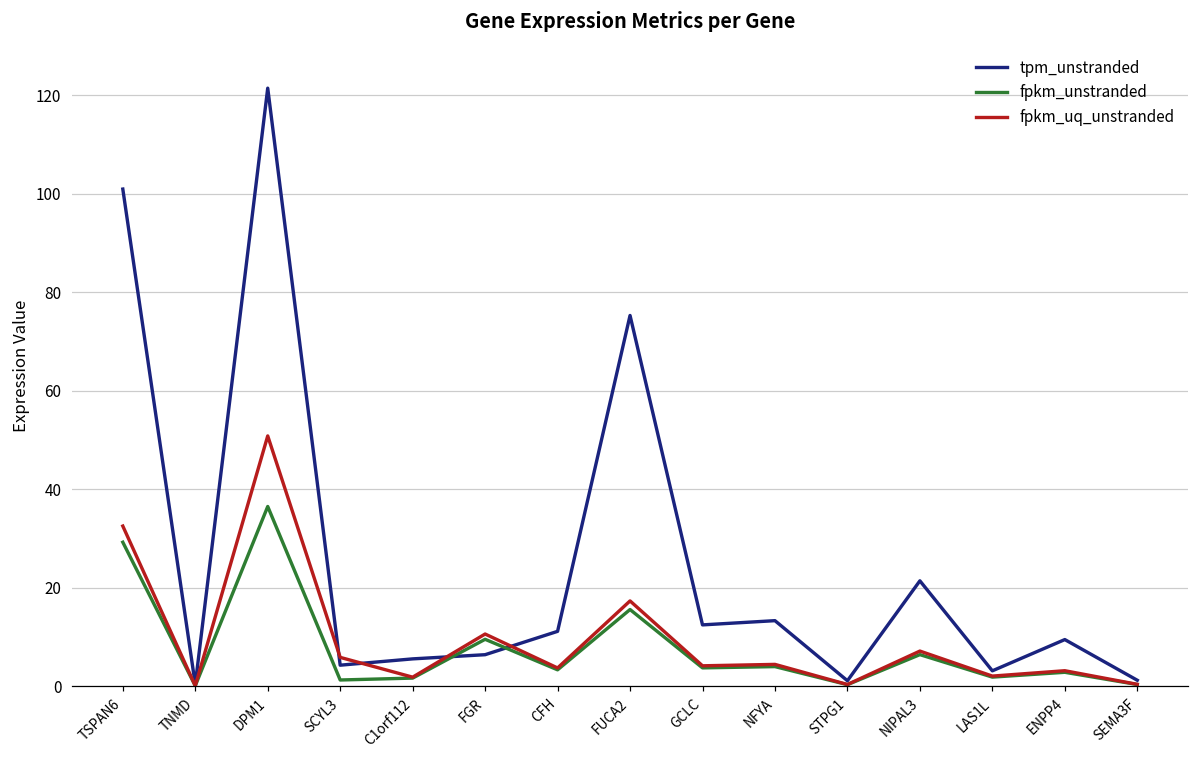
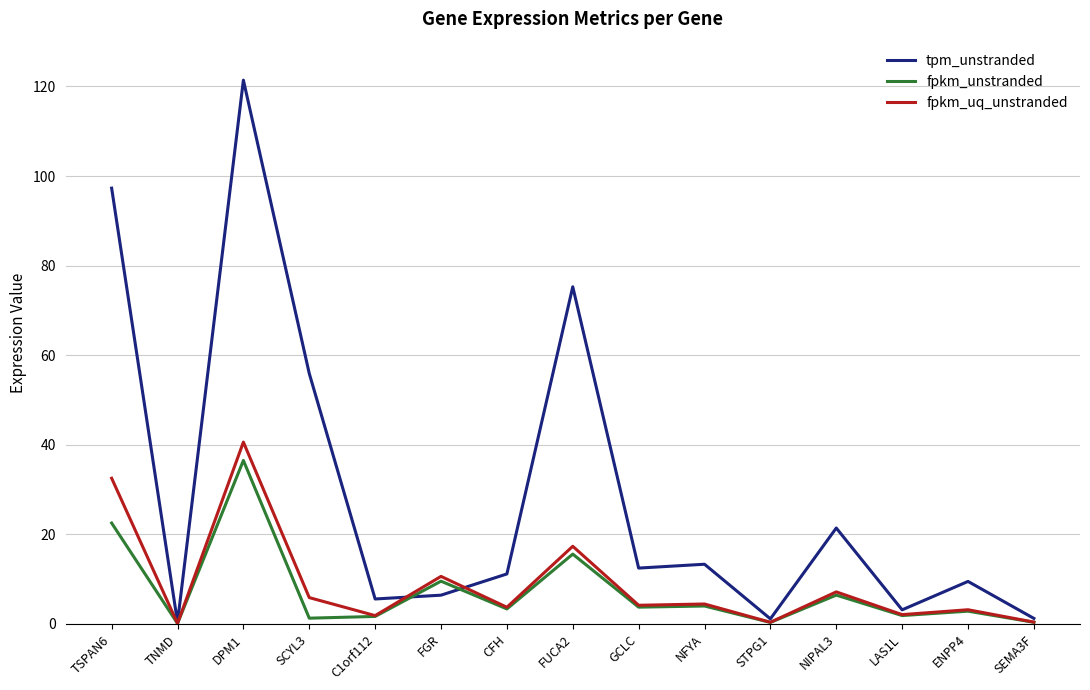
tpm_unstranded, TSPAN6: 101 -> 97
fpkm_unstranded, TSPAN6: 29 -> 23
fpkm_uq_unstranded, DPM1: 51 -> 41
tpm_unstranded, SCYL3: 4 -> 56
